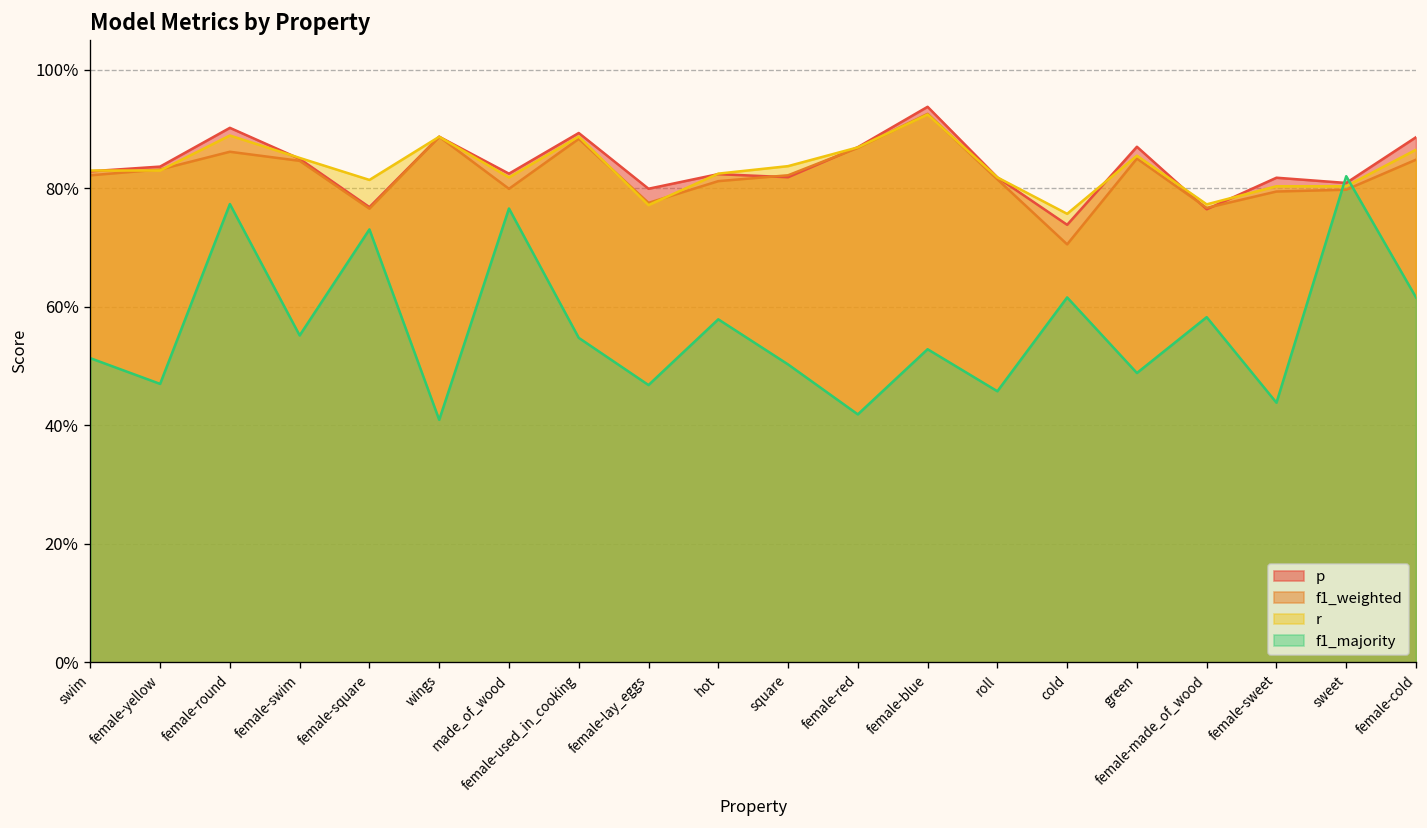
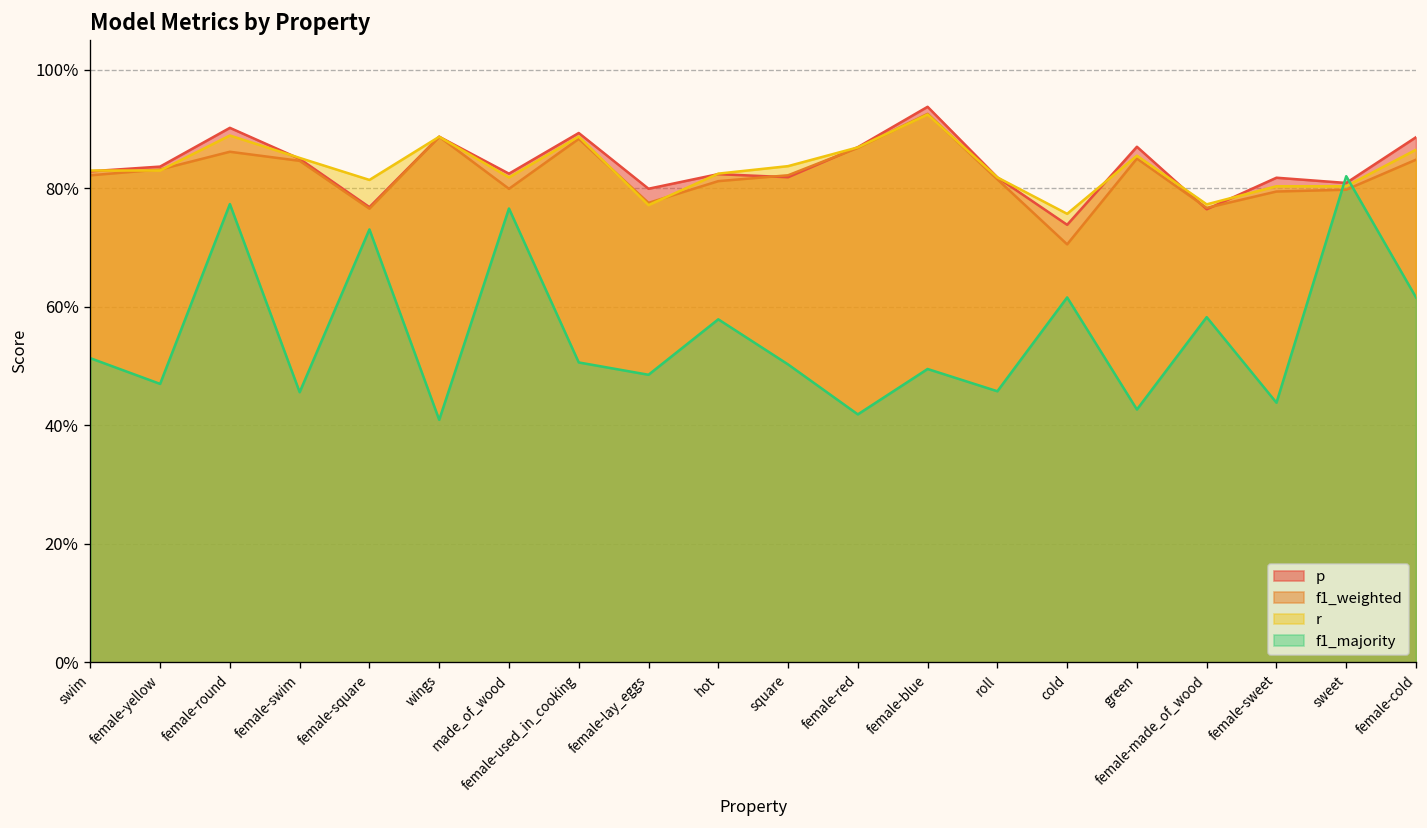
f1_majority, female-swim: 55% -> 46%
f1_majority, female-used_in_cooking: 55% -> 51%
f1_majority, female-lay_eggs: 47% -> 49%
f1_majority, female-blue: 53% -> 49%
f1_majority, green: 49% -> 43%
